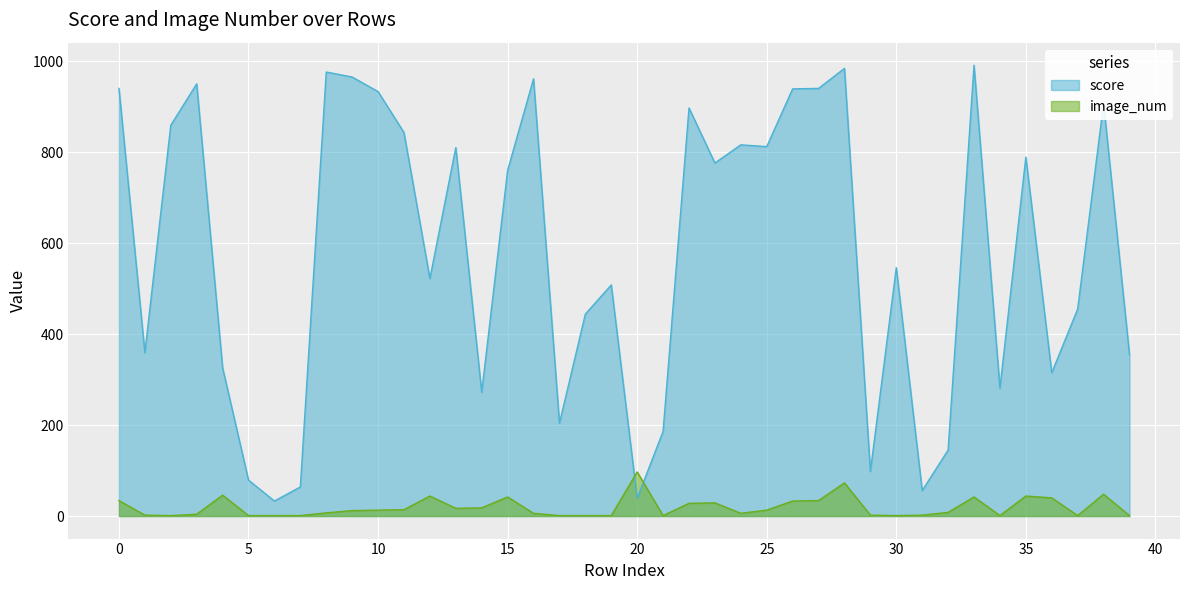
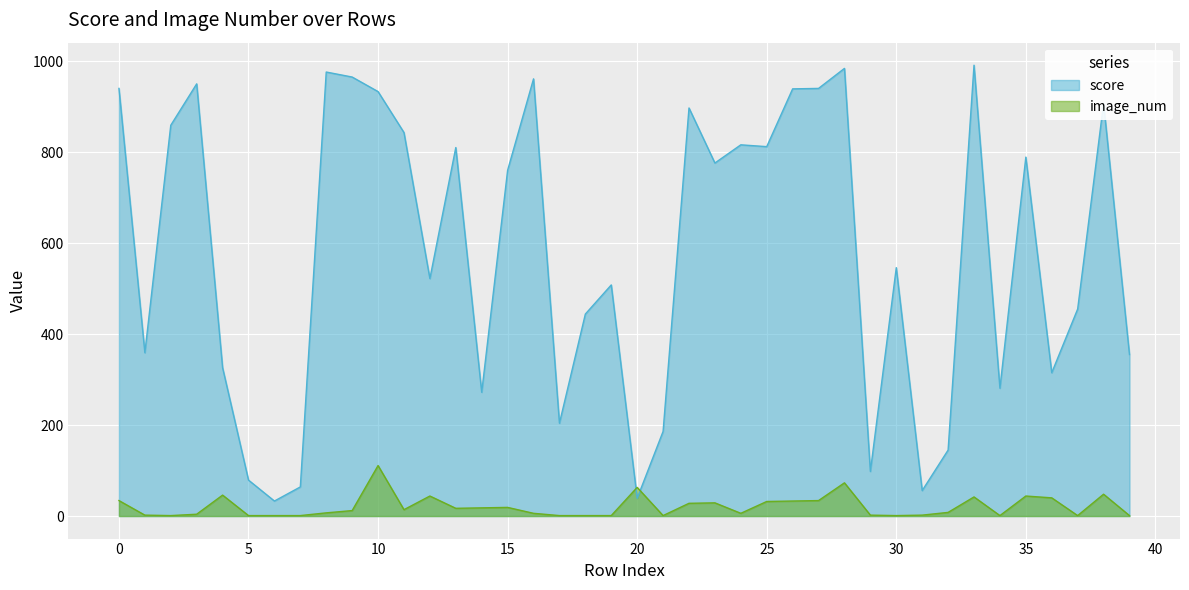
image_num, 10: 10 -> 110
image_num, 15: 40 -> 20
image_num, 20: 100 -> 60
image_num, 25: 10 -> 30
